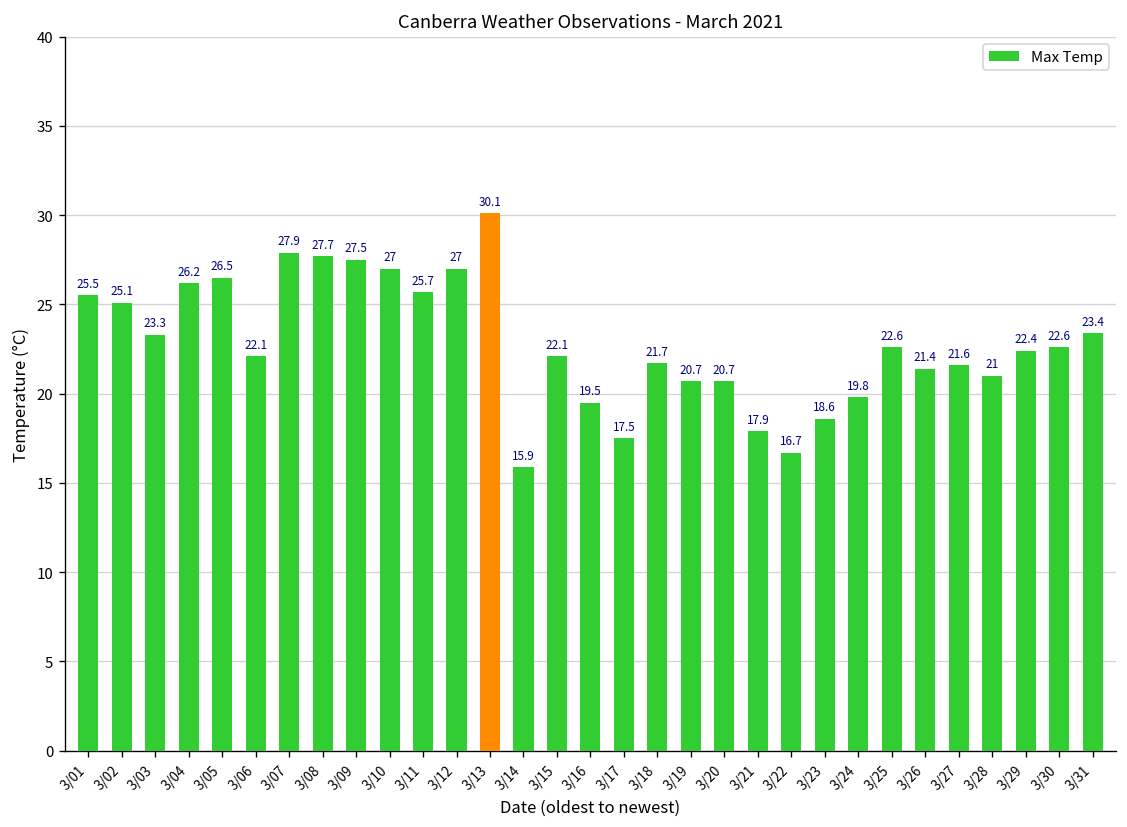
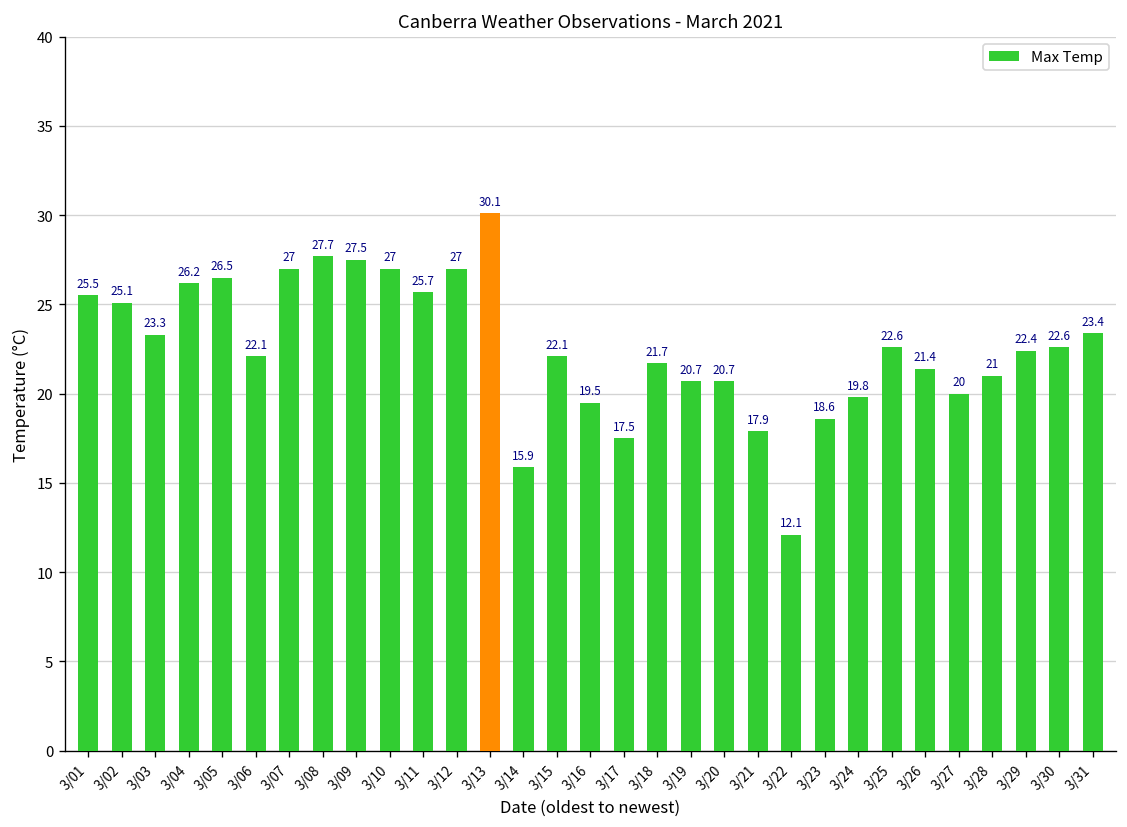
3/07: 27.9 -> 27
3/22: 16.7 -> 12.1
3/27: 21.6 -> 20
